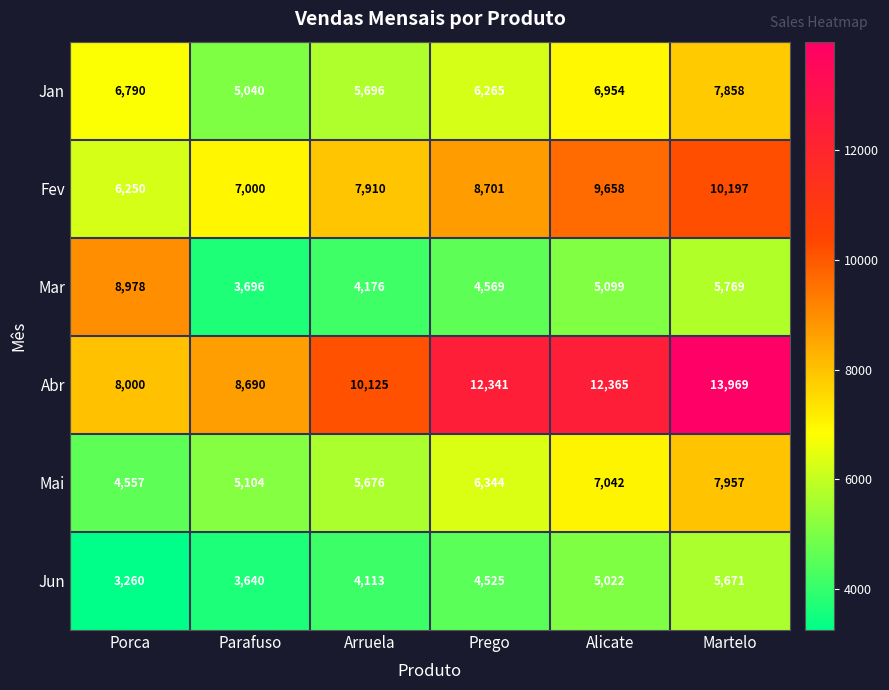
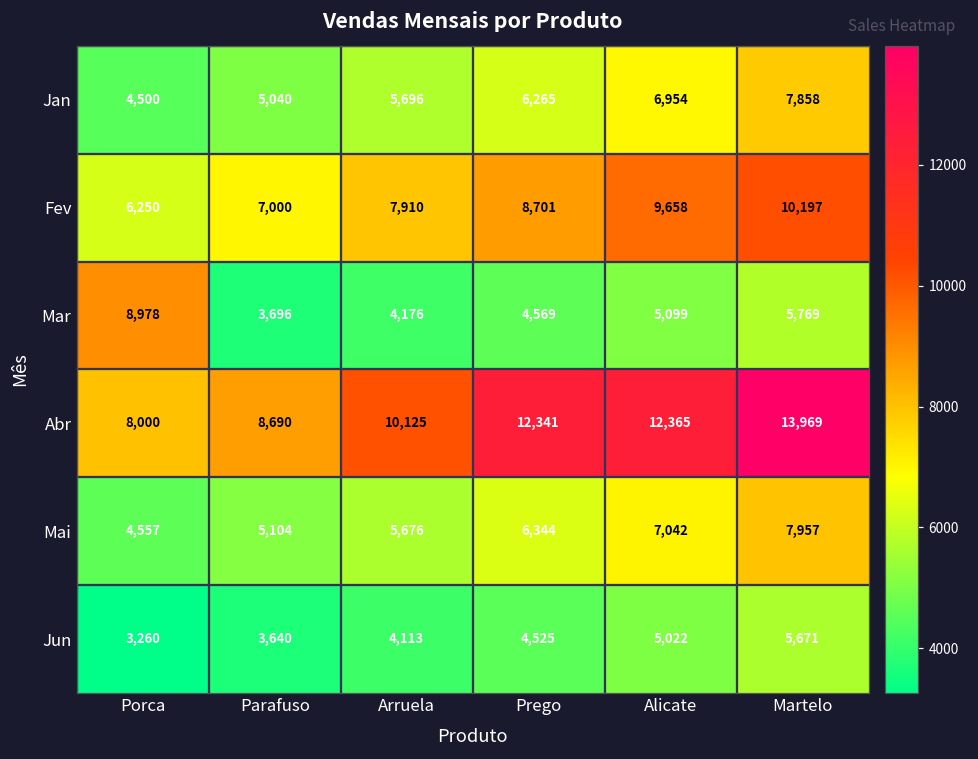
Jan, Porca: 6,790 -> 4,500
